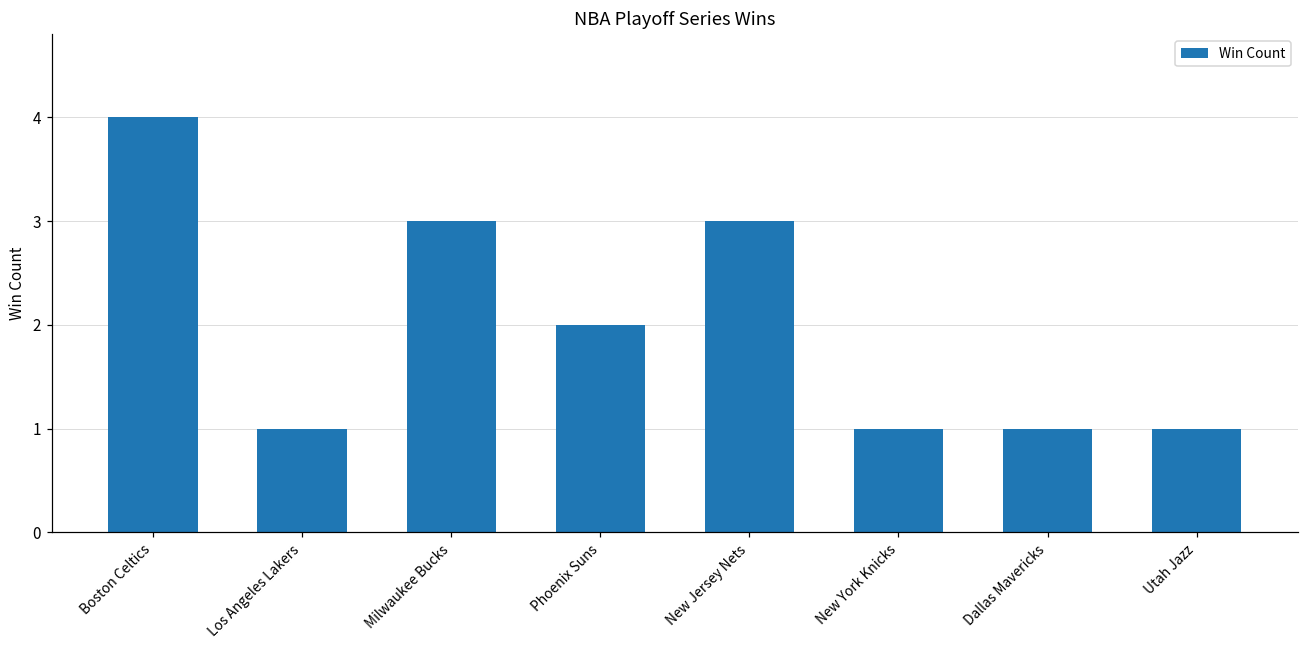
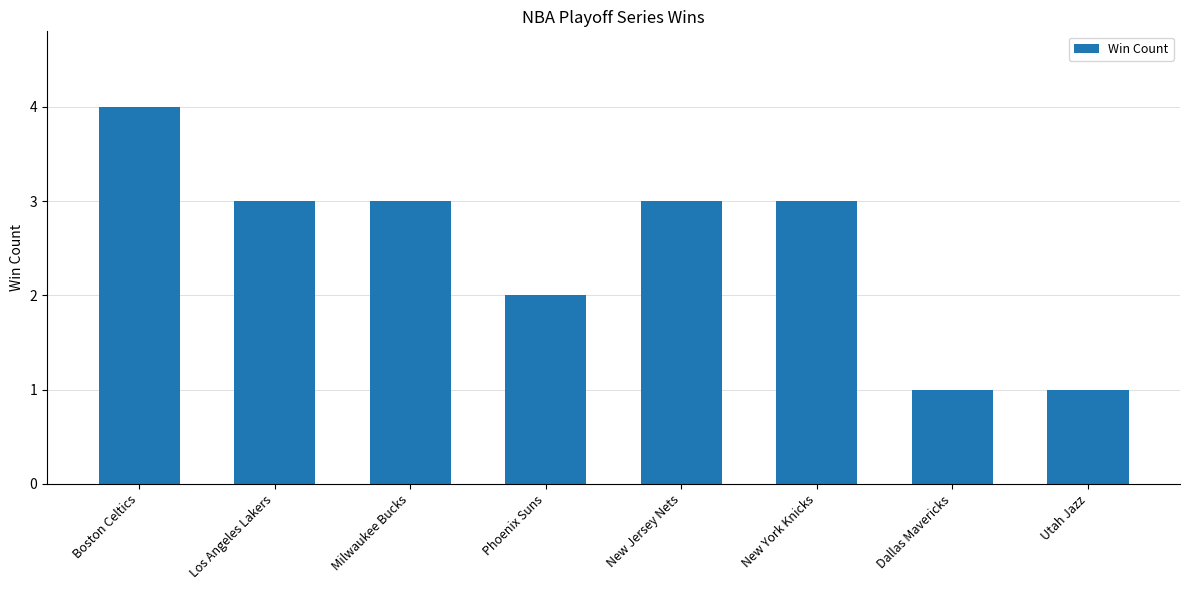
Los Angeles Lakers: 1 -> 3
New York Knicks: 1 -> 3
